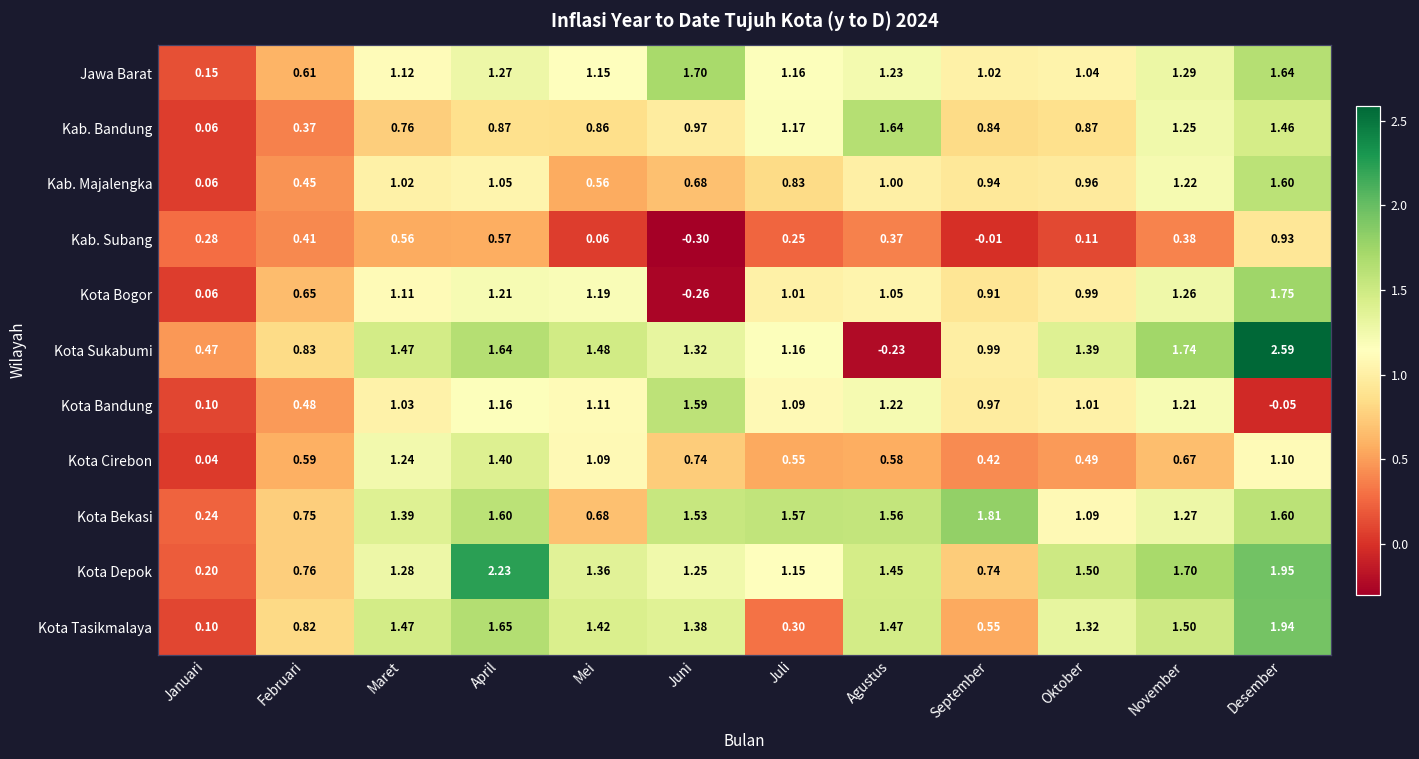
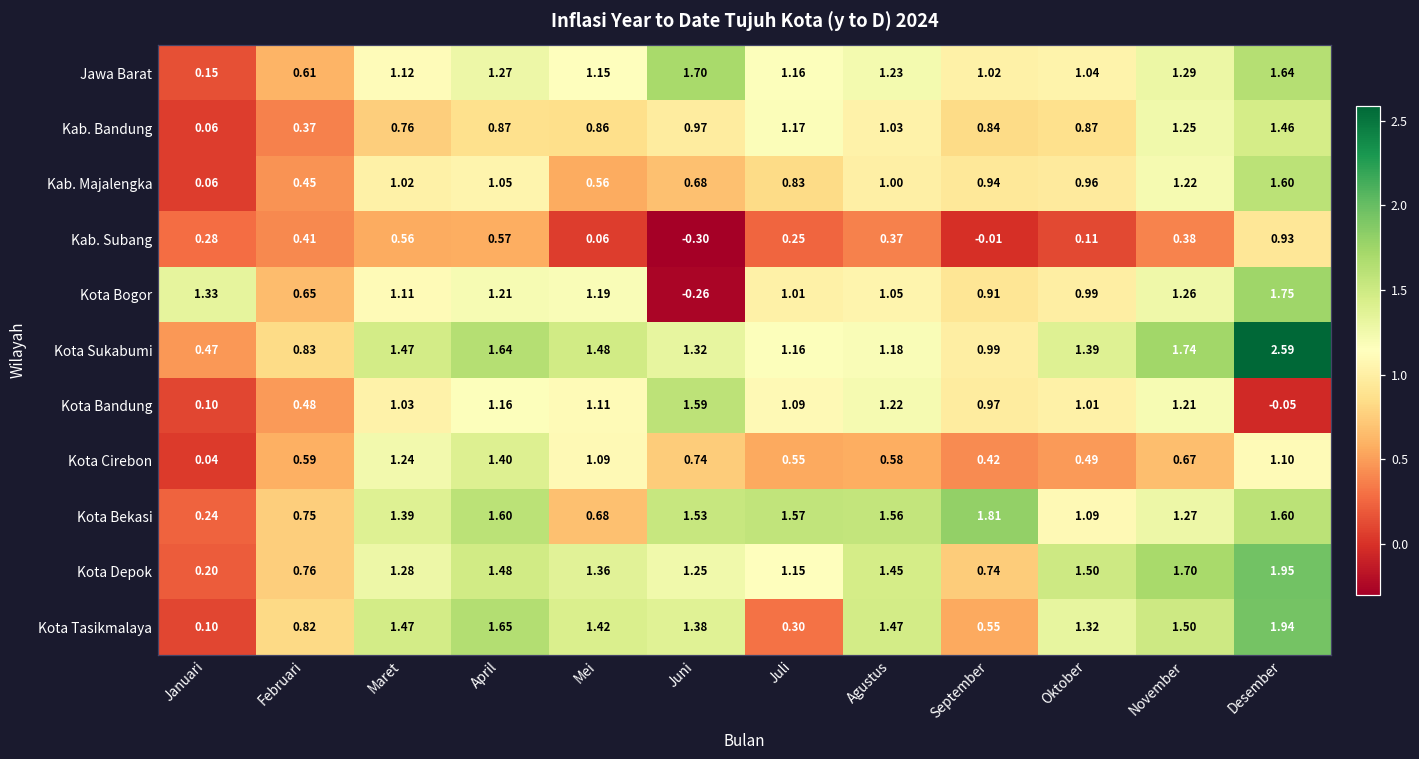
Kab. Bandung, Agustus: 1.64 -> 1.03
Kota Bogor, Januari: 0.06 -> 1.33
Kota Sukabumi, Agustus: -0.23 -> 1.18
Kota Depok, April: 2.23 -> 1.48
